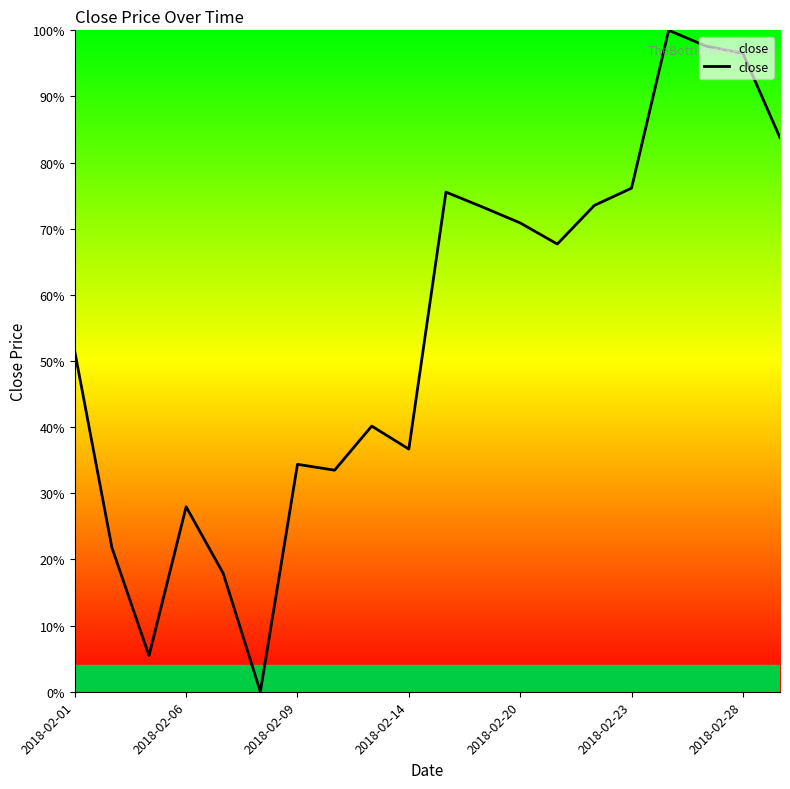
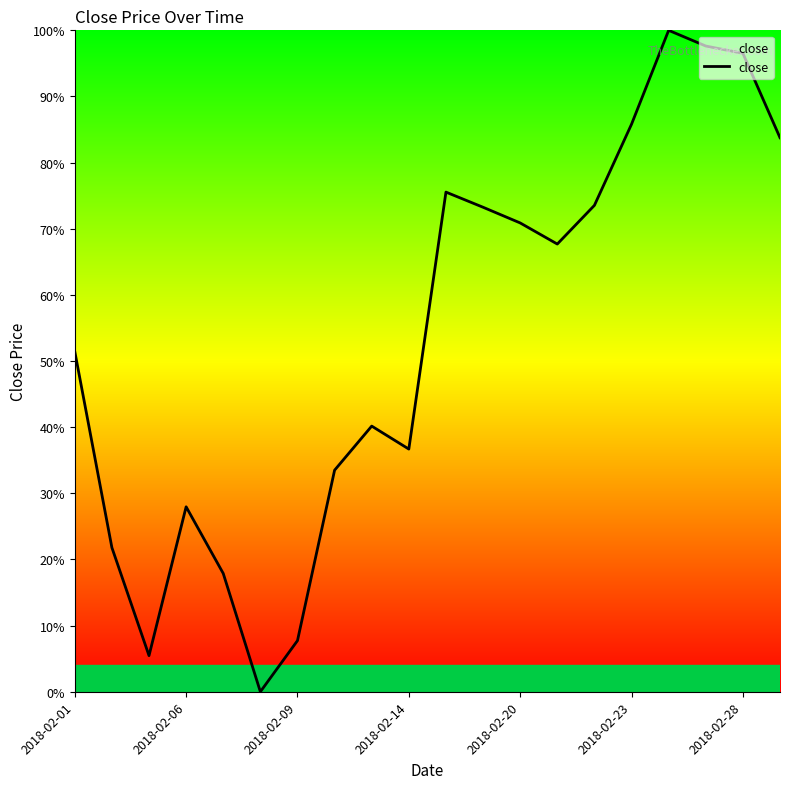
2018-02-09: 34% -> 8%
2018-02-23: 76% -> 86%
